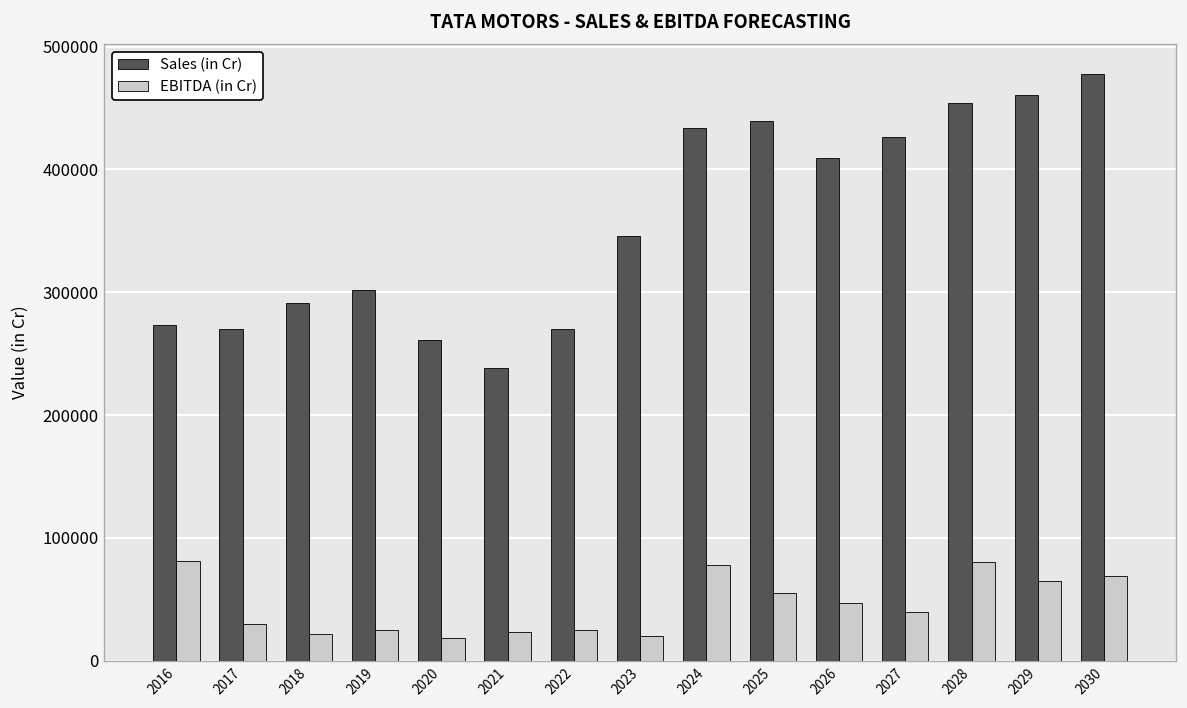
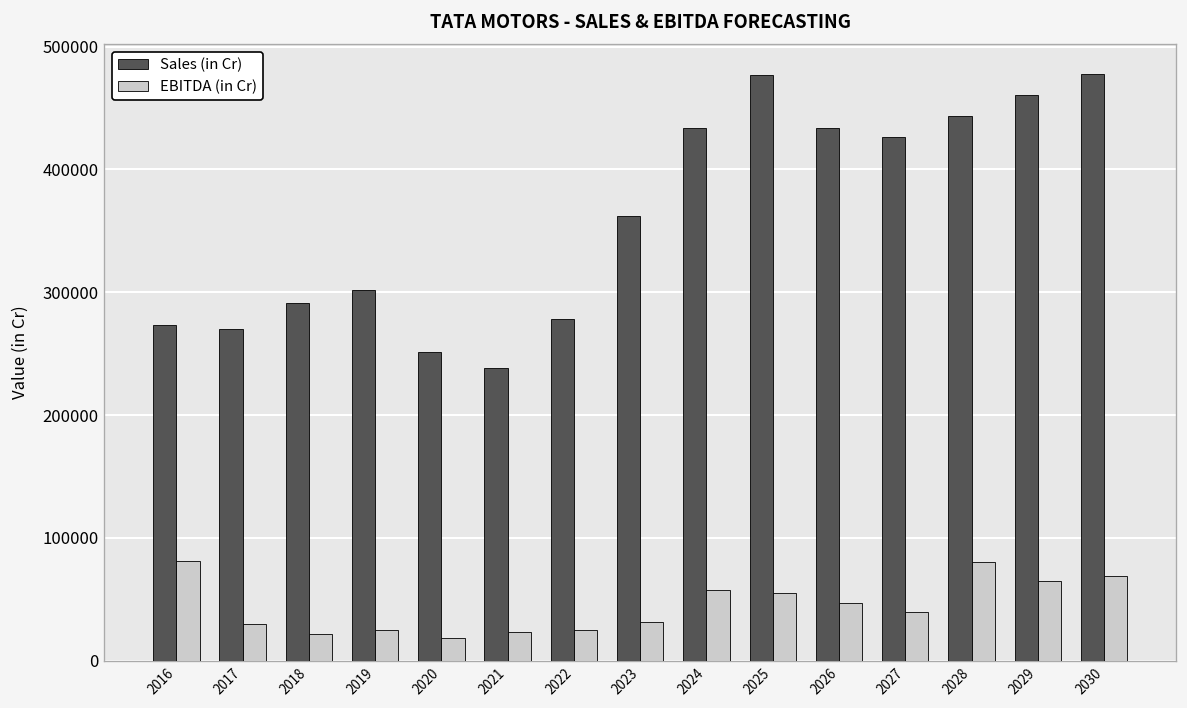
Sales (in Cr), 2020: 261000 -> 251000
Sales (in Cr), 2022: 270000 -> 278000
Sales (in Cr), 2023: 346000 -> 362000
EBITDA (in Cr), 2023: 20000 -> 32000
EBITDA (in Cr), 2024: 78000 -> 58000
Sales (in Cr), 2025: 440000 -> 477000
Sales (in Cr), 2026: 409000 -> 434000
Sales (in Cr), 2028: 454000 -> 444000
